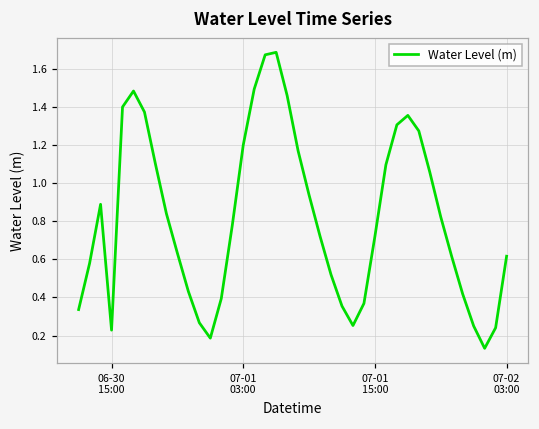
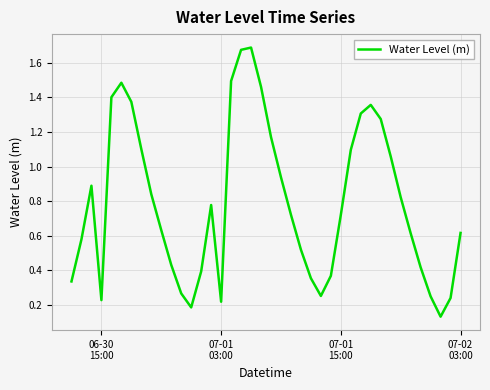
07-01 03:00: 1.20 -> 0.22
